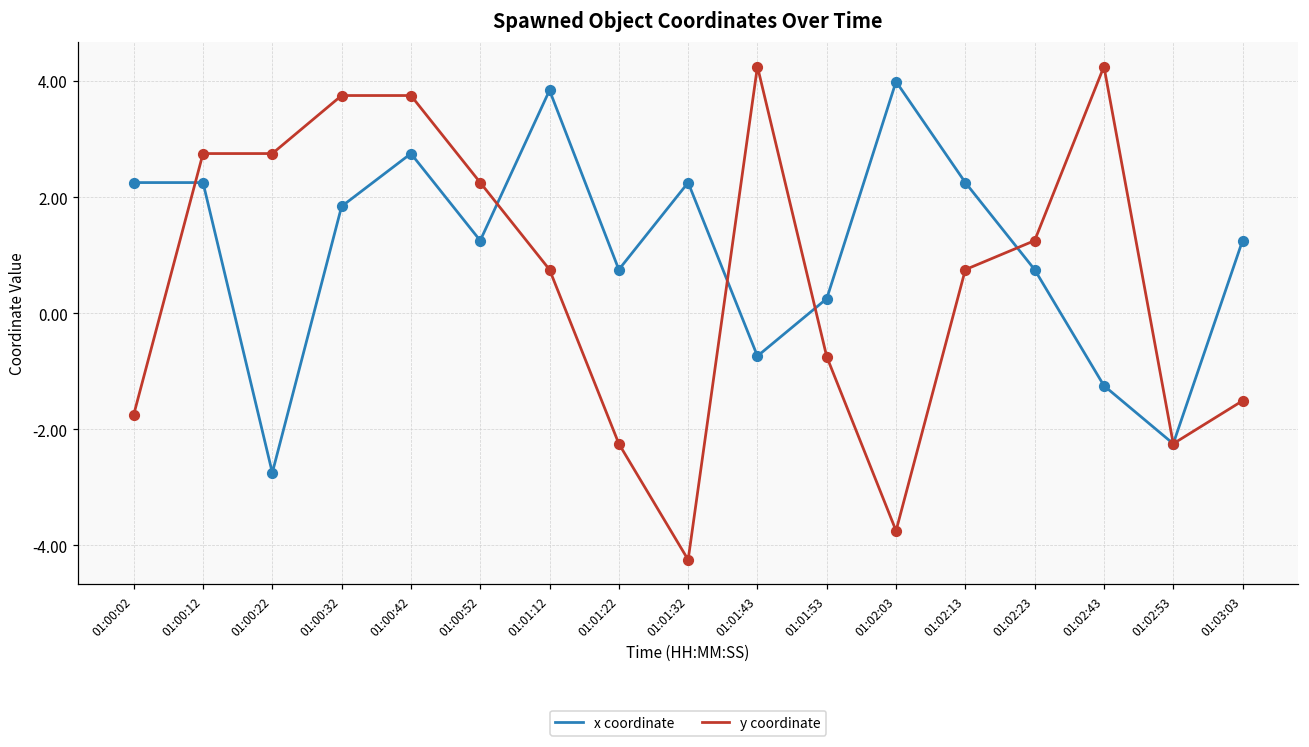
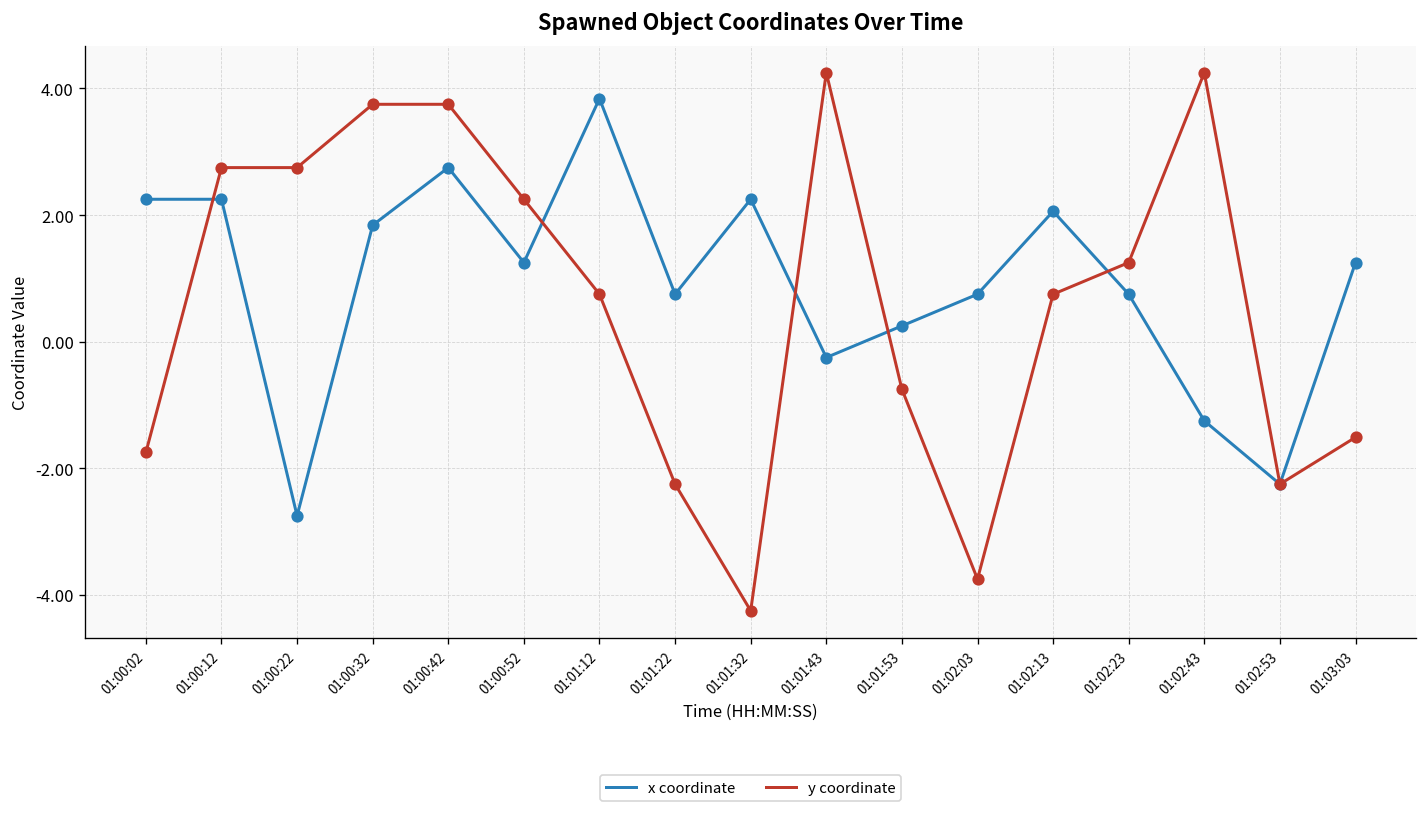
x coordinate, 01:01:43: -0.7 -> -0.3
x coordinate, 01:02:03: 4.0 -> 0.8
x coordinate, 01:02:13: 2.3 -> 2.1
